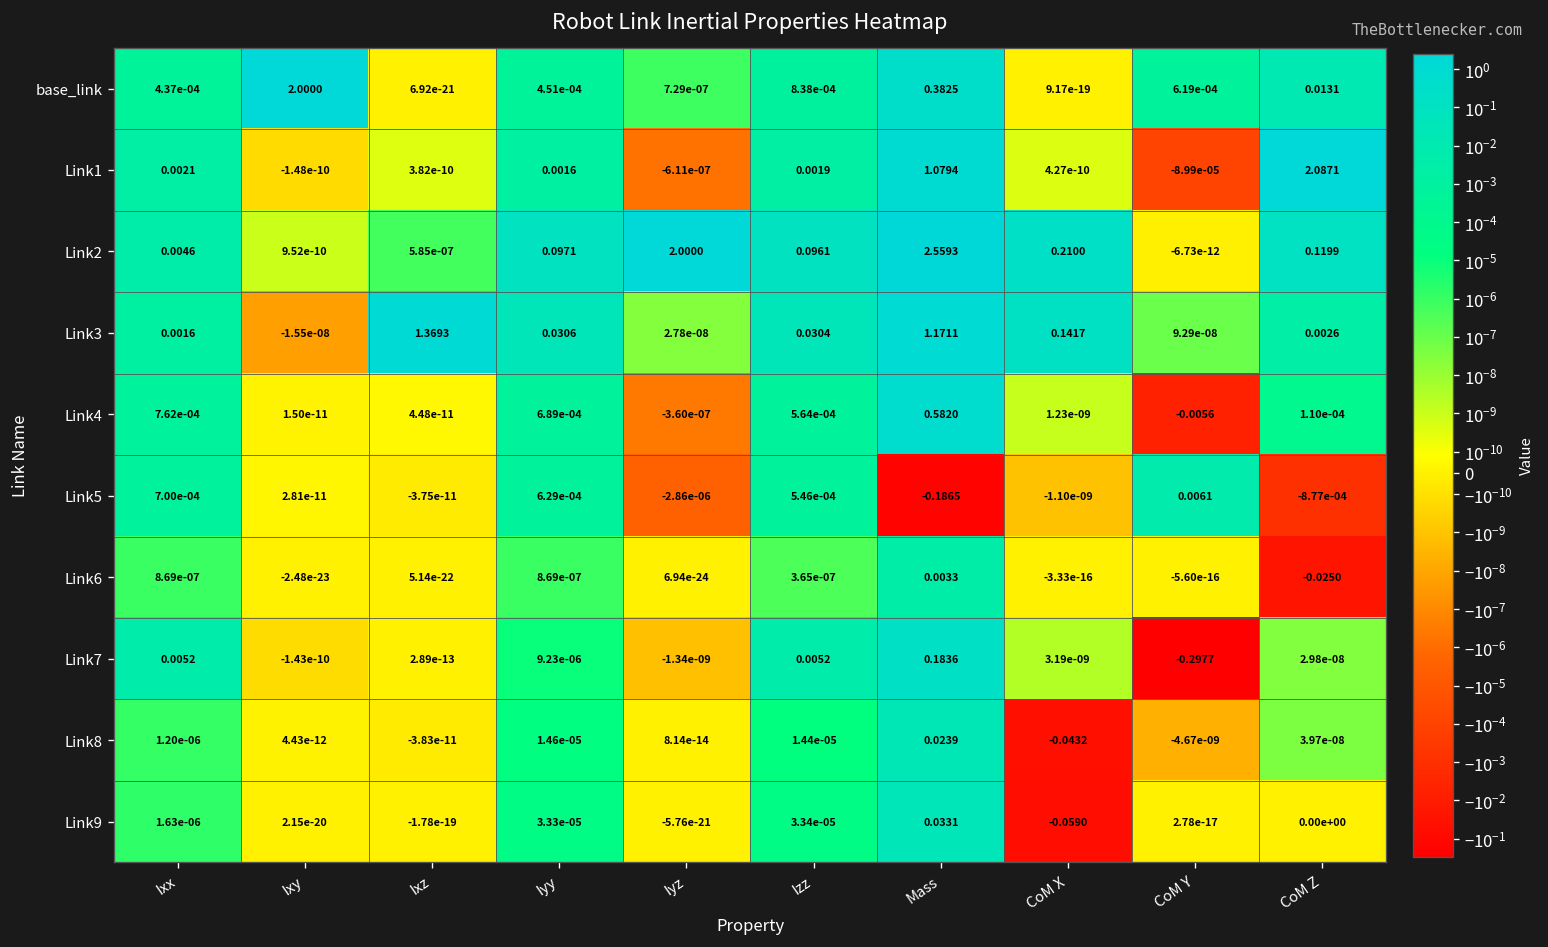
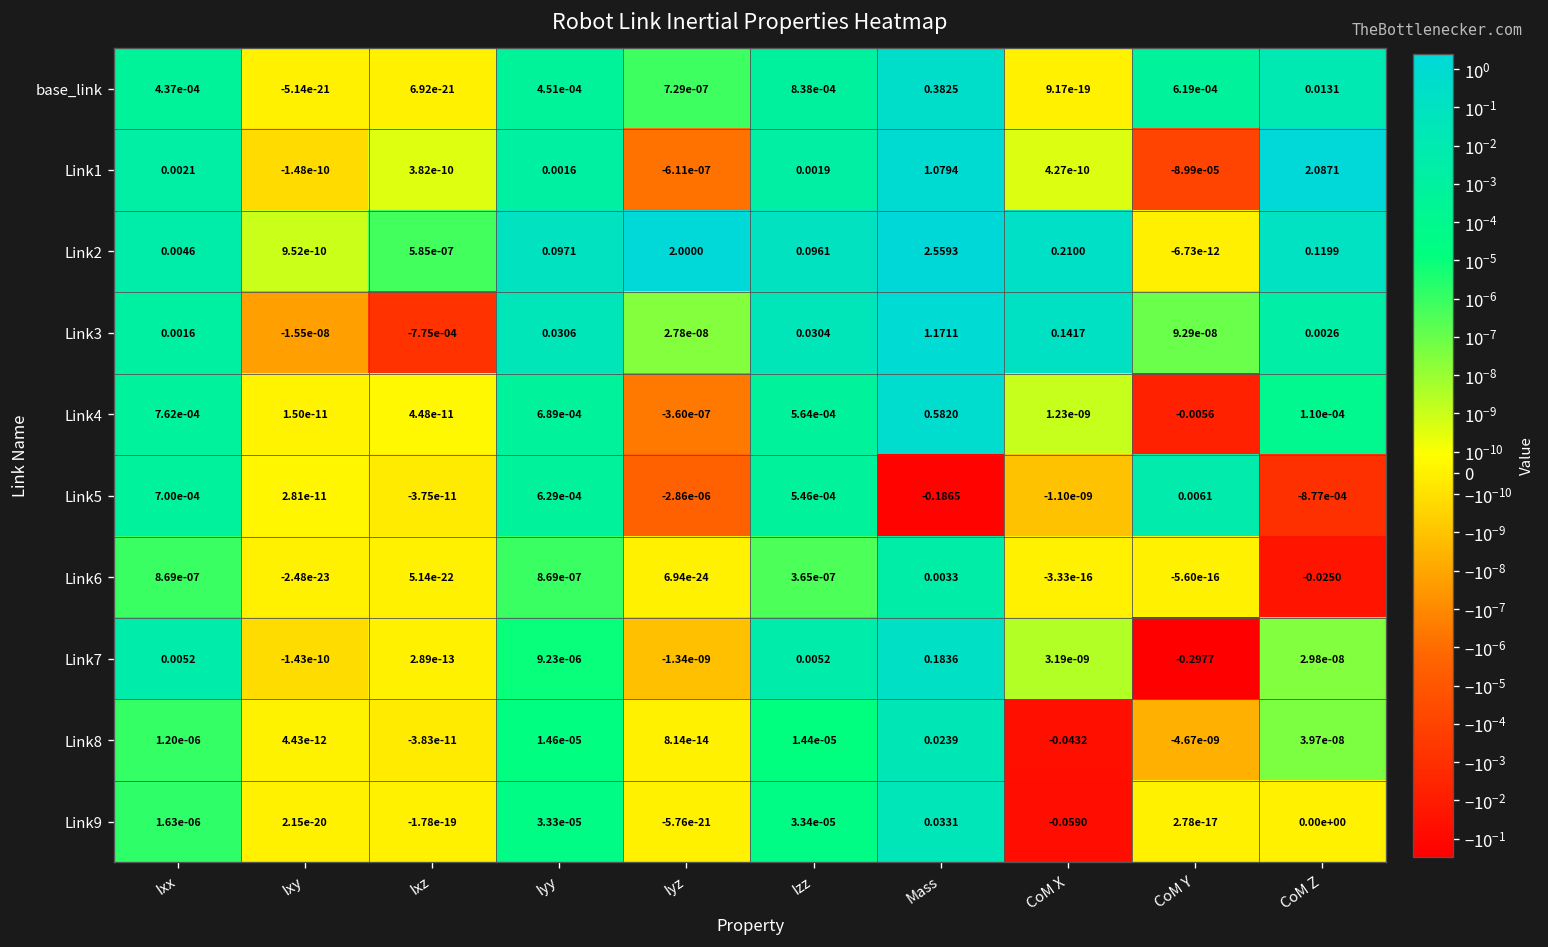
base_link, Ixy: 2.0000 -> -5.14e-21
Link3, Ixz: 1.3693 -> -7.75e-04
